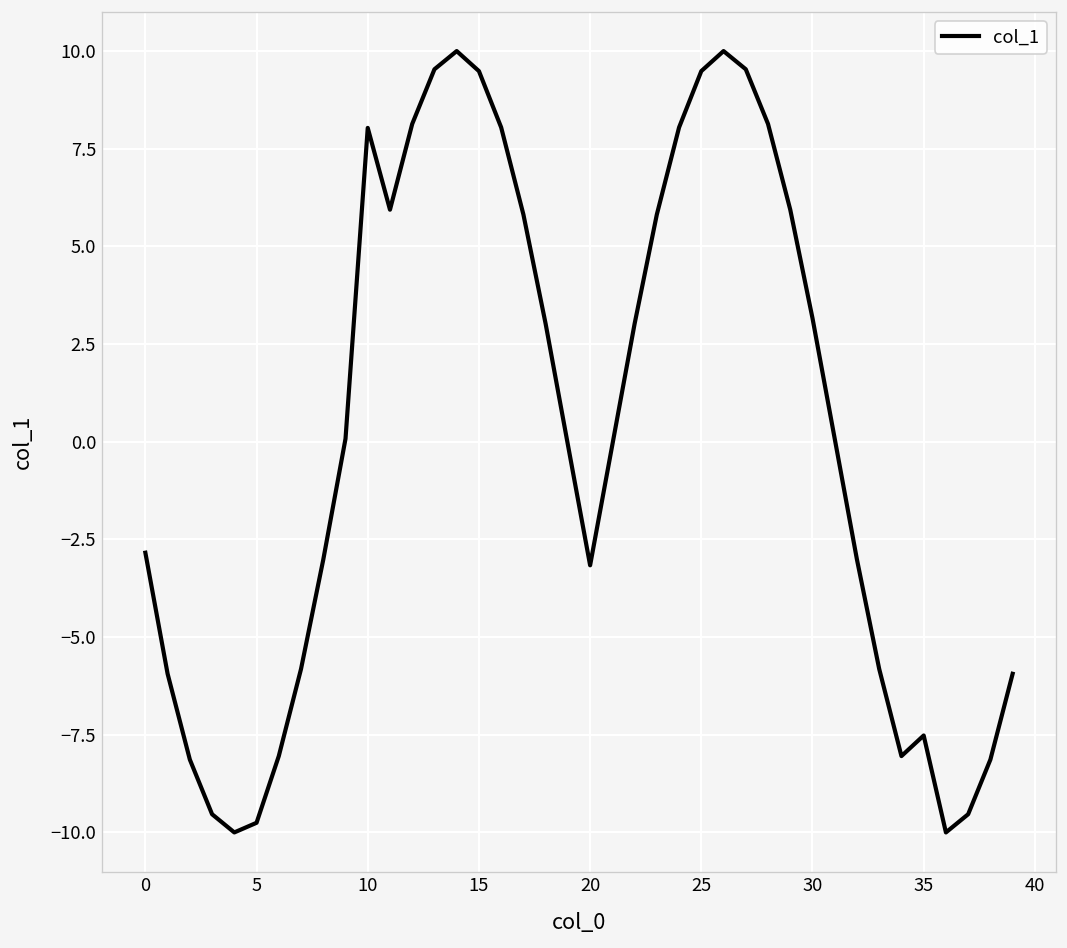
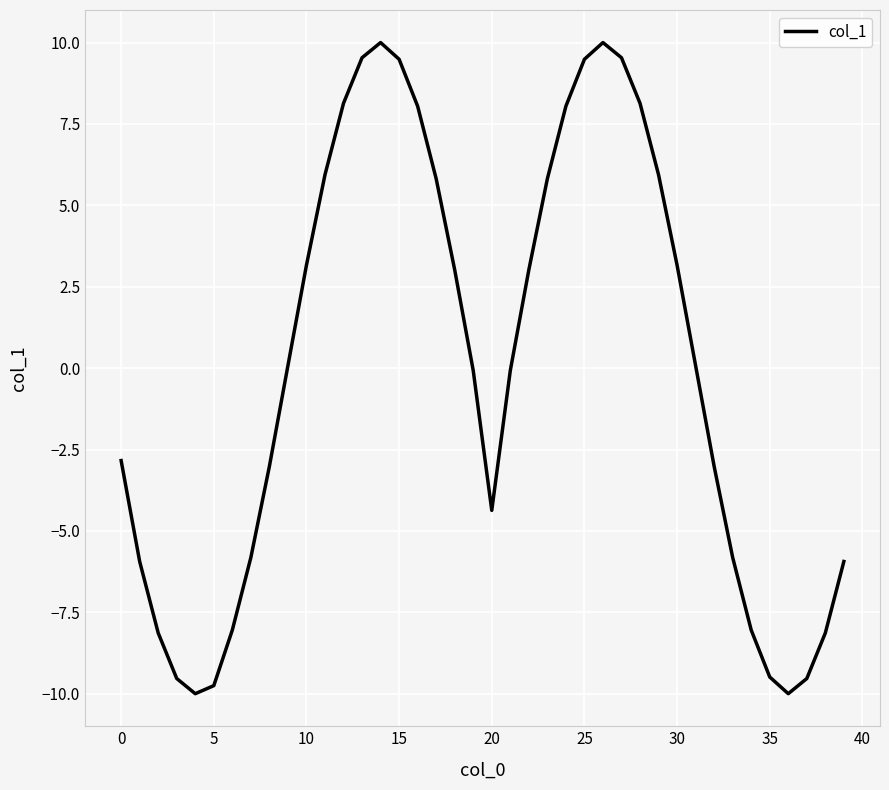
10: 8.0 -> 3.2
20: -3.2 -> -4.4
35: -7.5 -> -9.5
